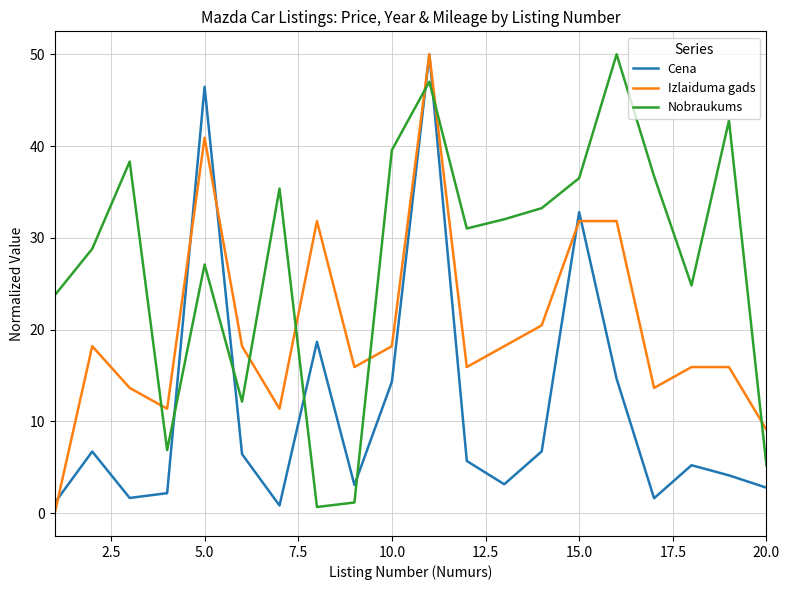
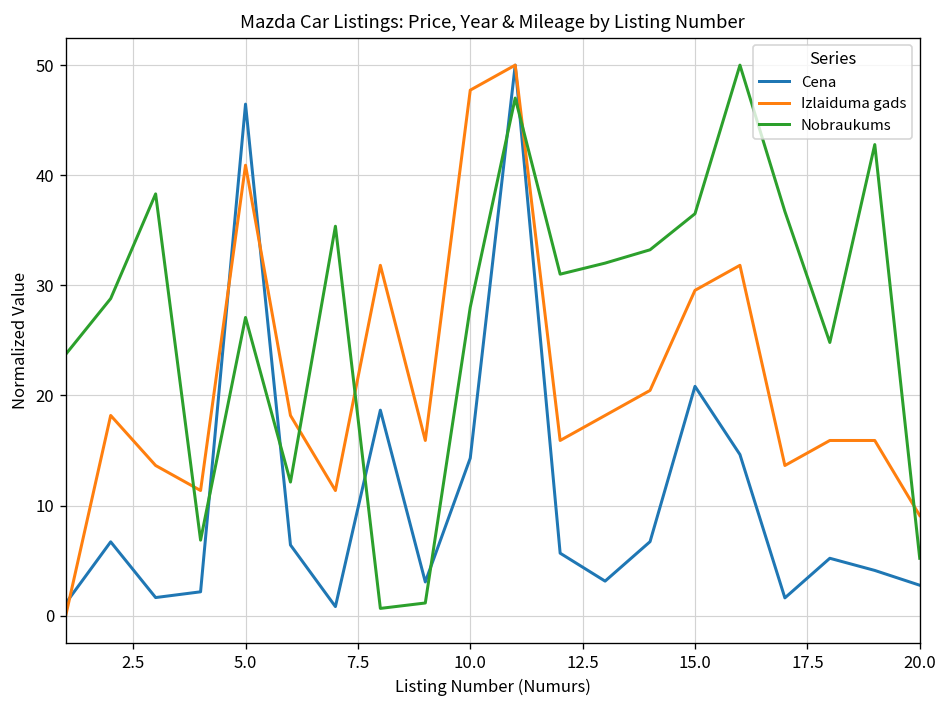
Izlaiduma gads, 10.0: 18 -> 48
Nobraukums, 10.0: 40 -> 28
Cena, 15.0: 33 -> 21
Izlaiduma gads, 15.0: 32 -> 30
